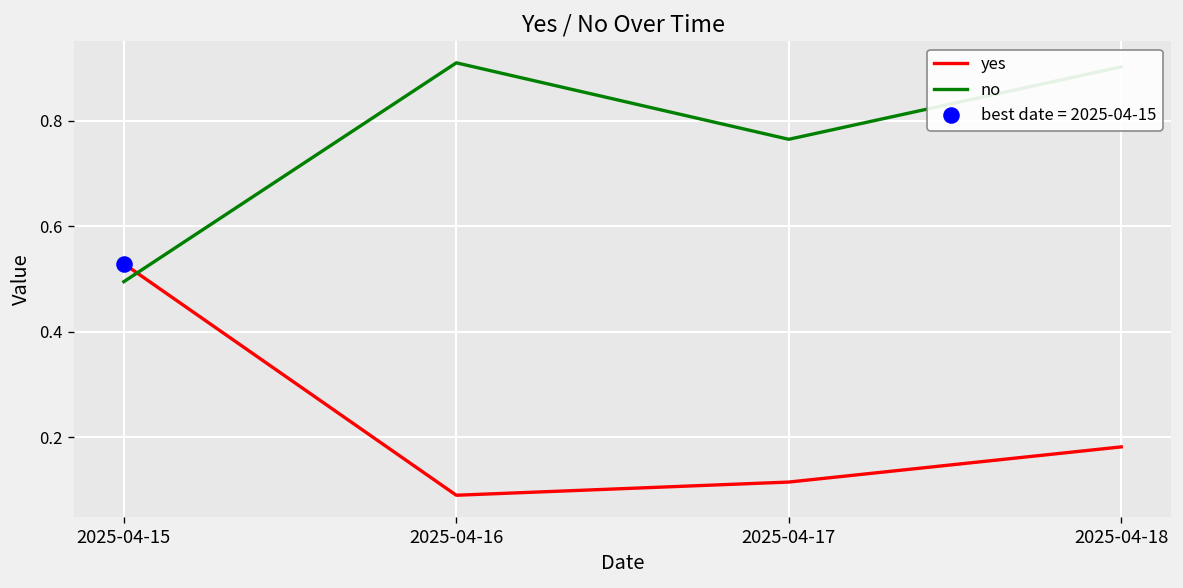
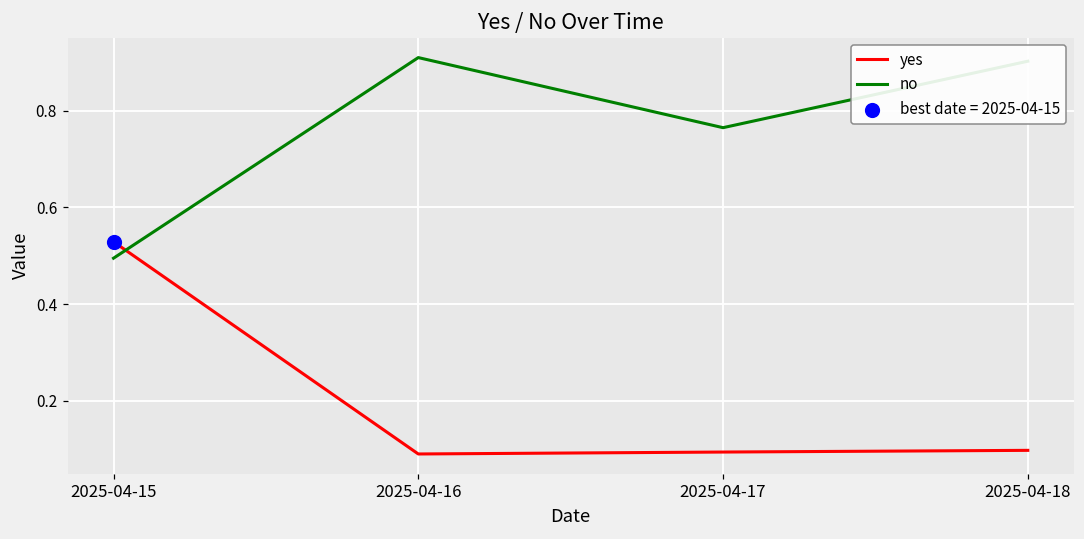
yes, 2025-04-17: 0.12 -> 0.09
yes, 2025-04-18: 0.18 -> 0.10
